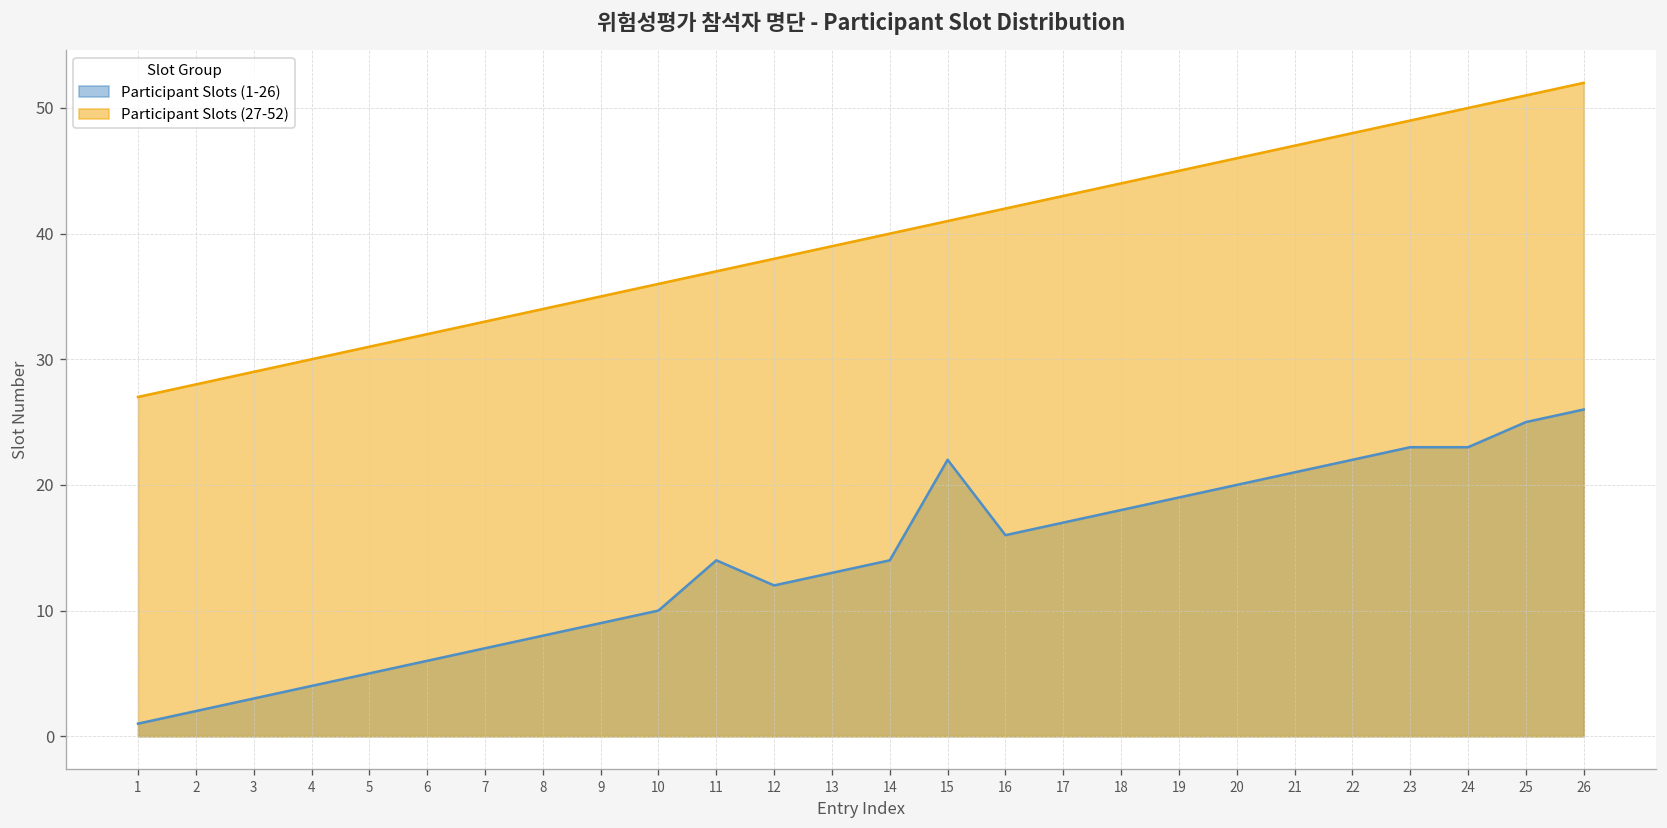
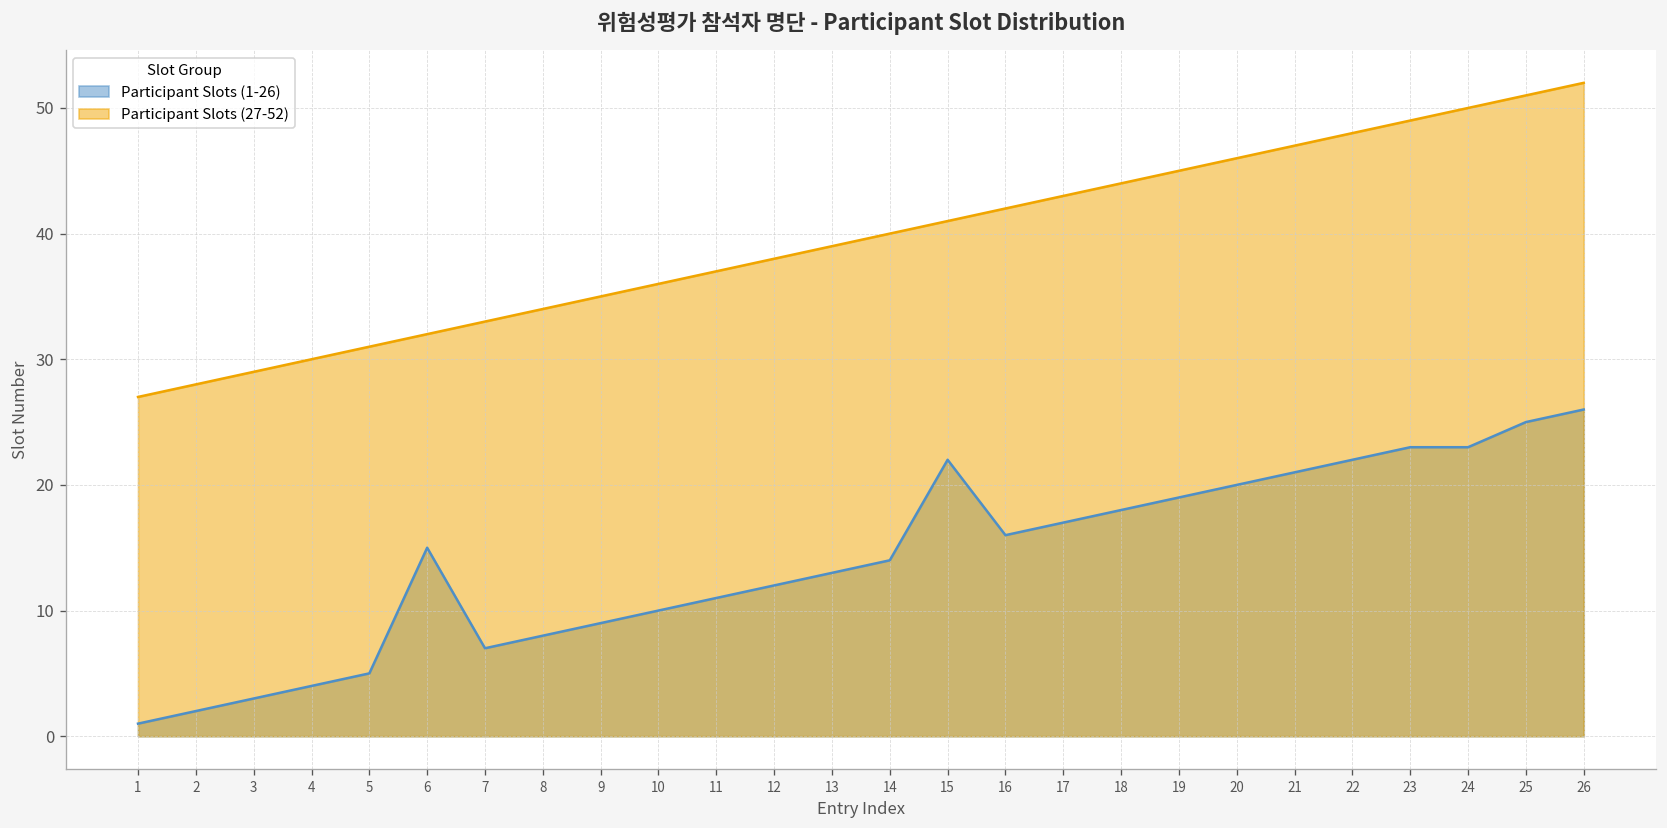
Participant Slots (1-26), 6: 6 -> 15
Participant Slots (1-26), 11: 14 -> 11
